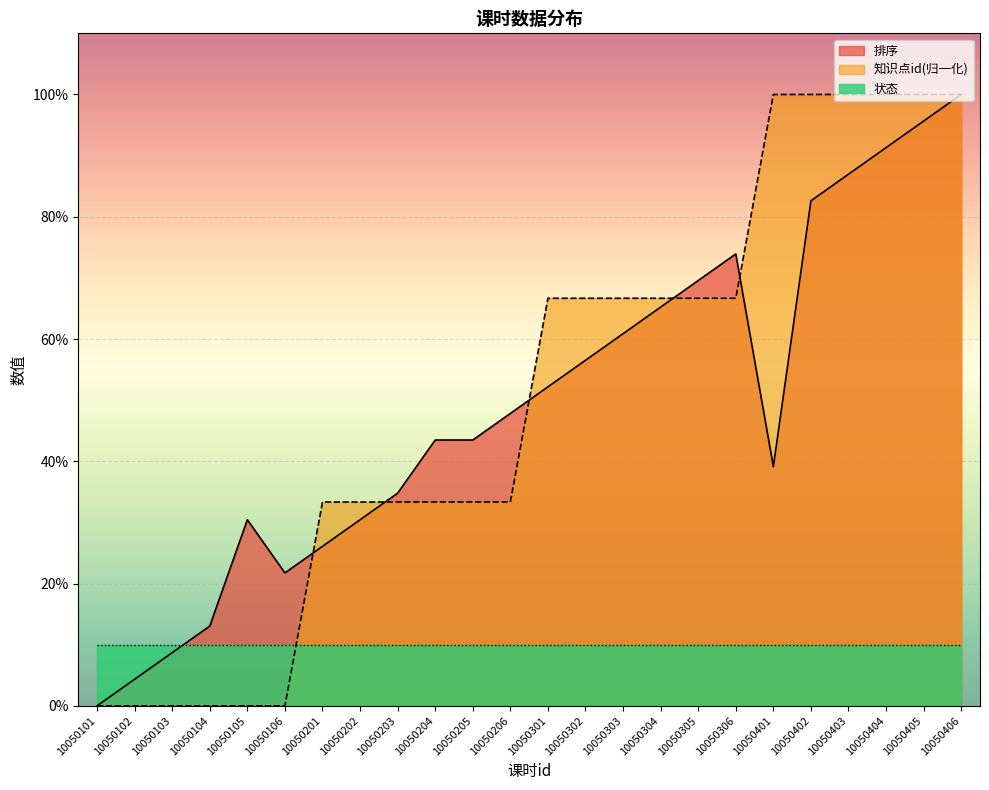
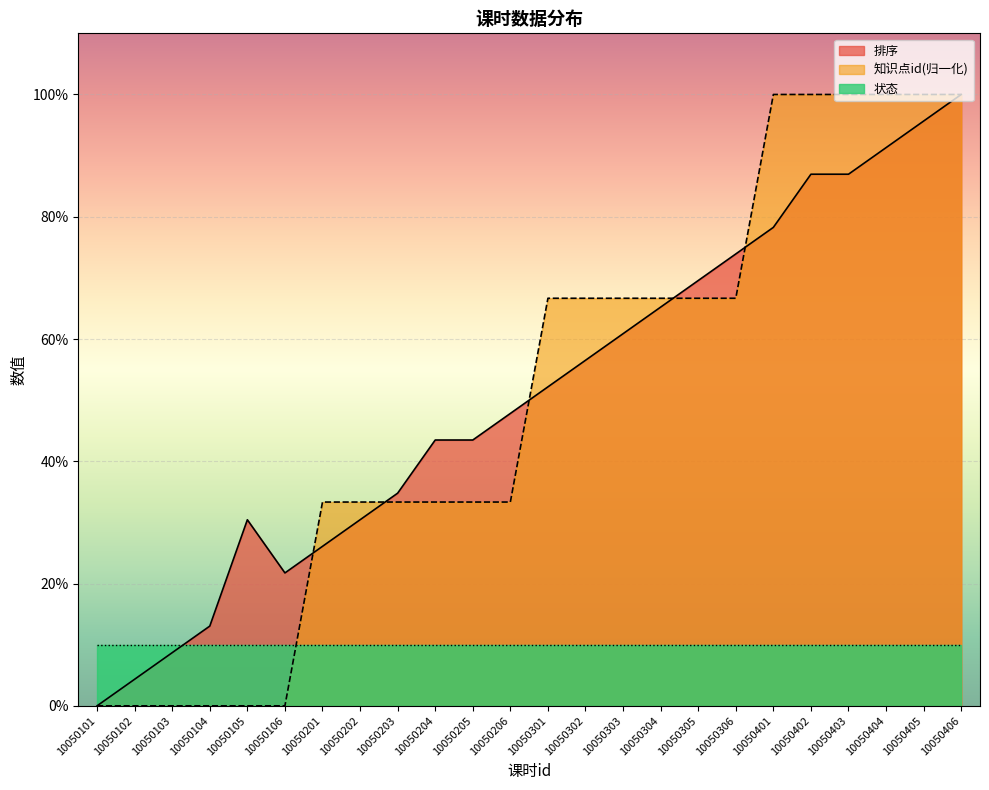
排序, 10050401: 39% -> 78%
排序, 10050402: 83% -> 87%
